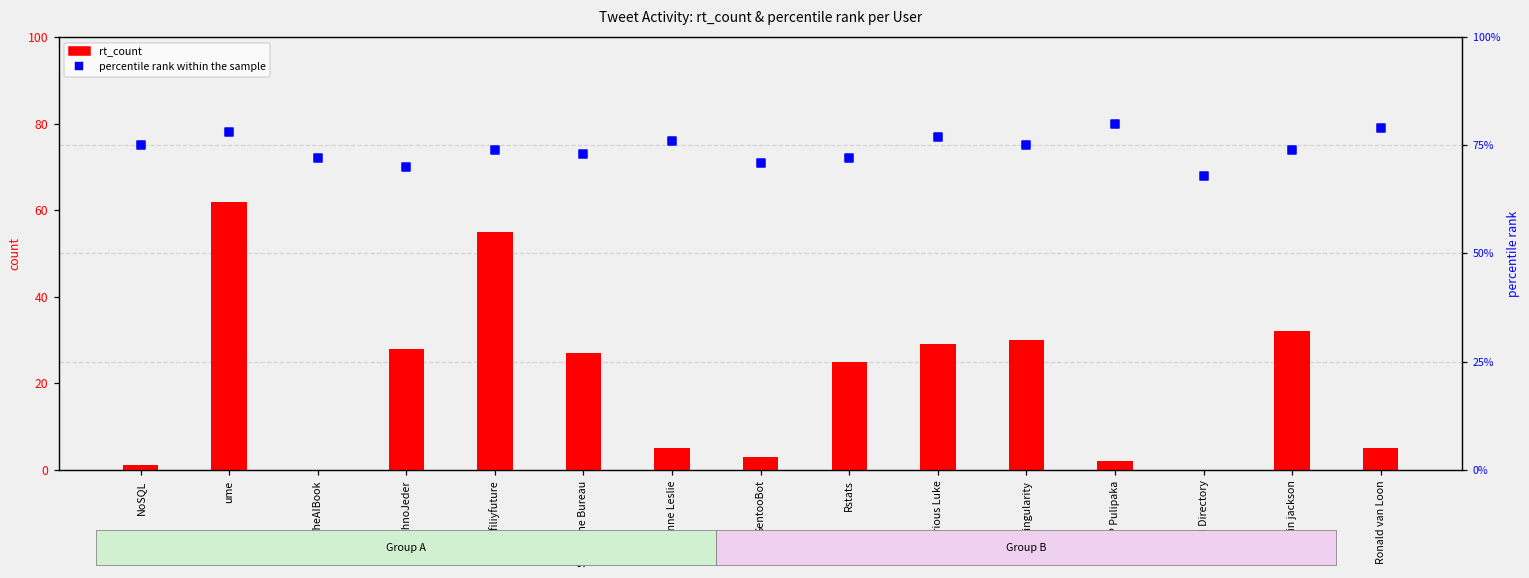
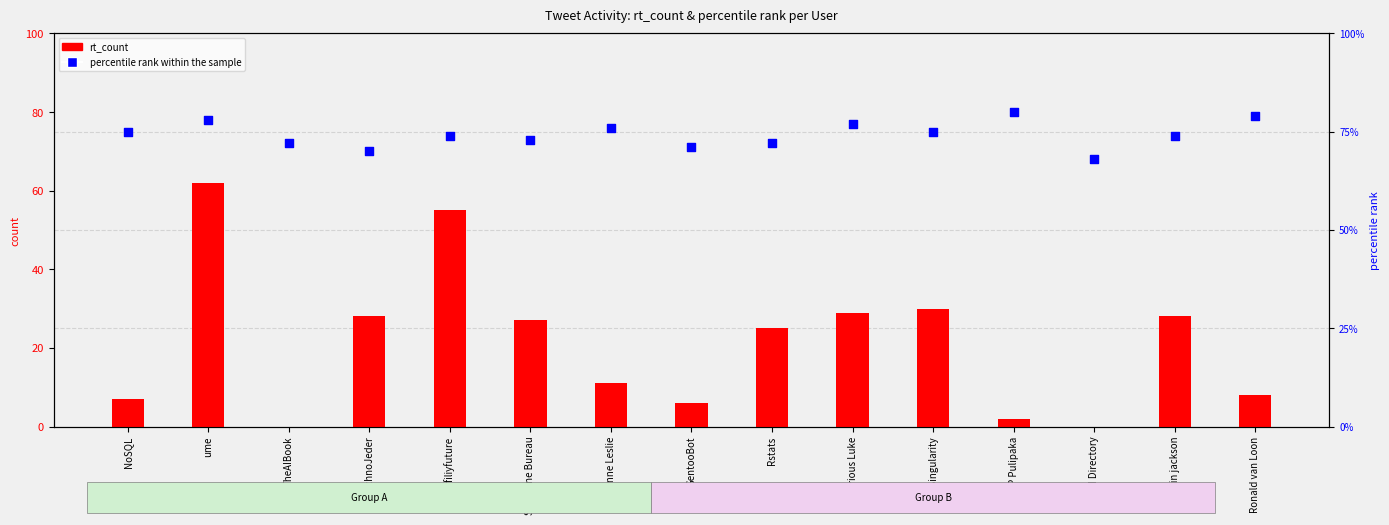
rt_count, NoSQL: 1 -> 7
rt_count, Anne Leslie: 5 -> 11
rt_count, GentooBot: 3 -> 6
rt_count, Franklin jackson: 32 -> 28
rt_count, Ronald van Loon: 5 -> 8
